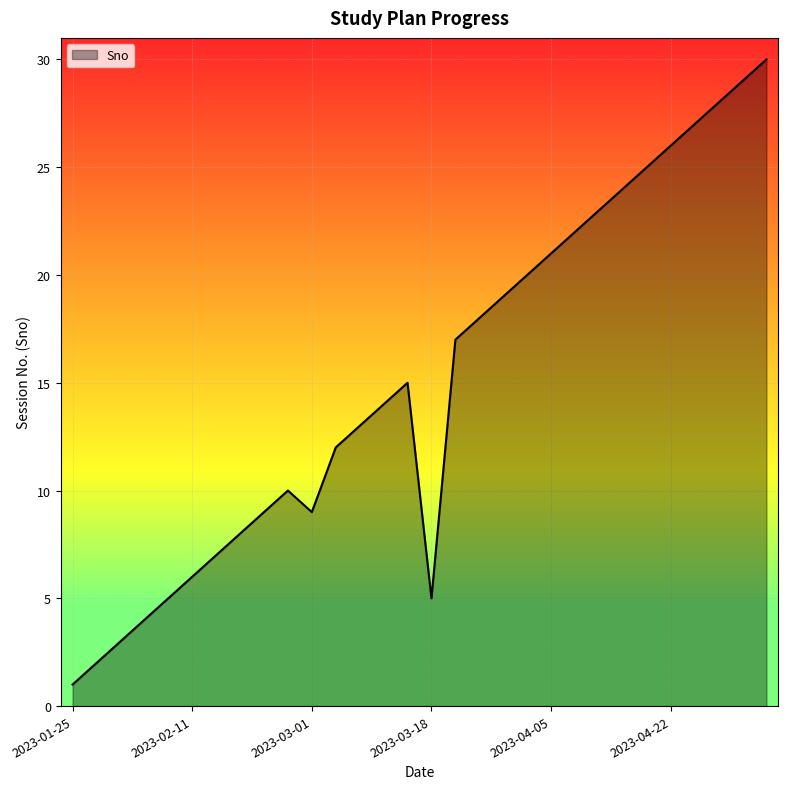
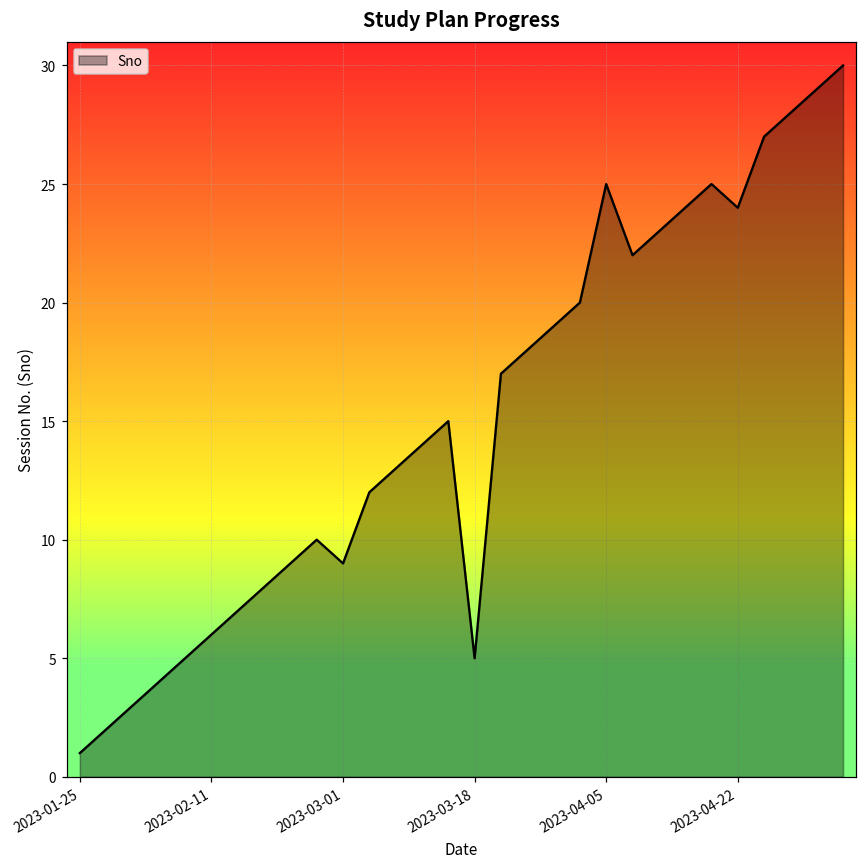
2023-04-05: 21 -> 25
2023-04-22: 26 -> 24
